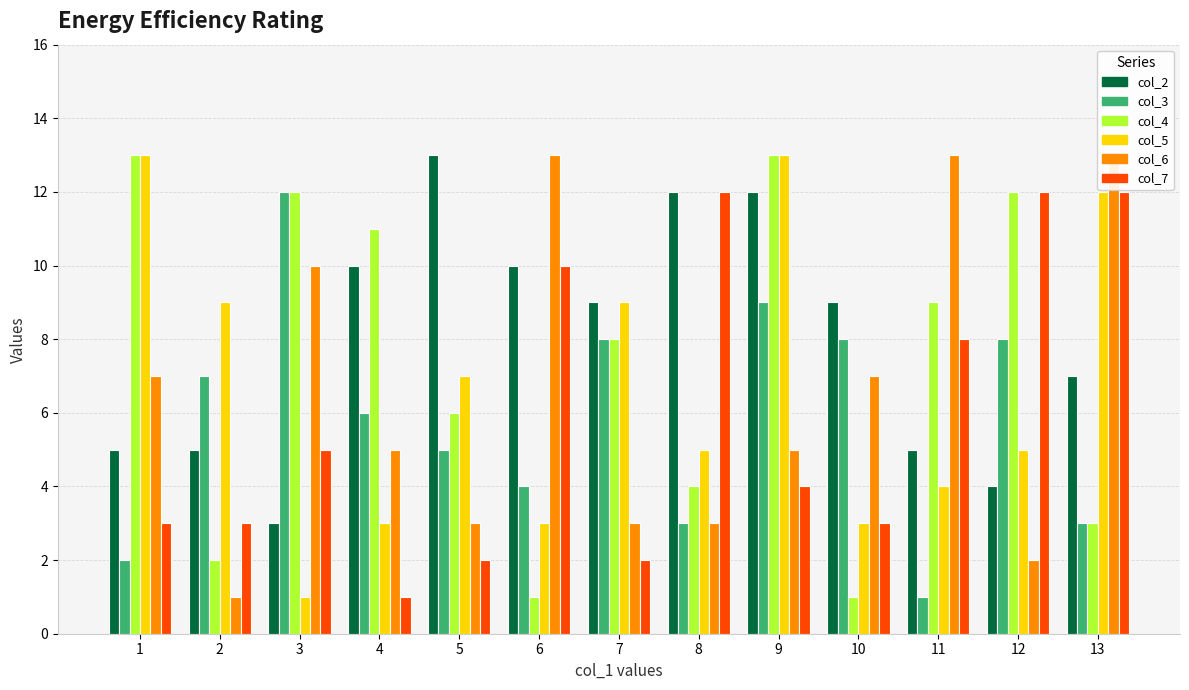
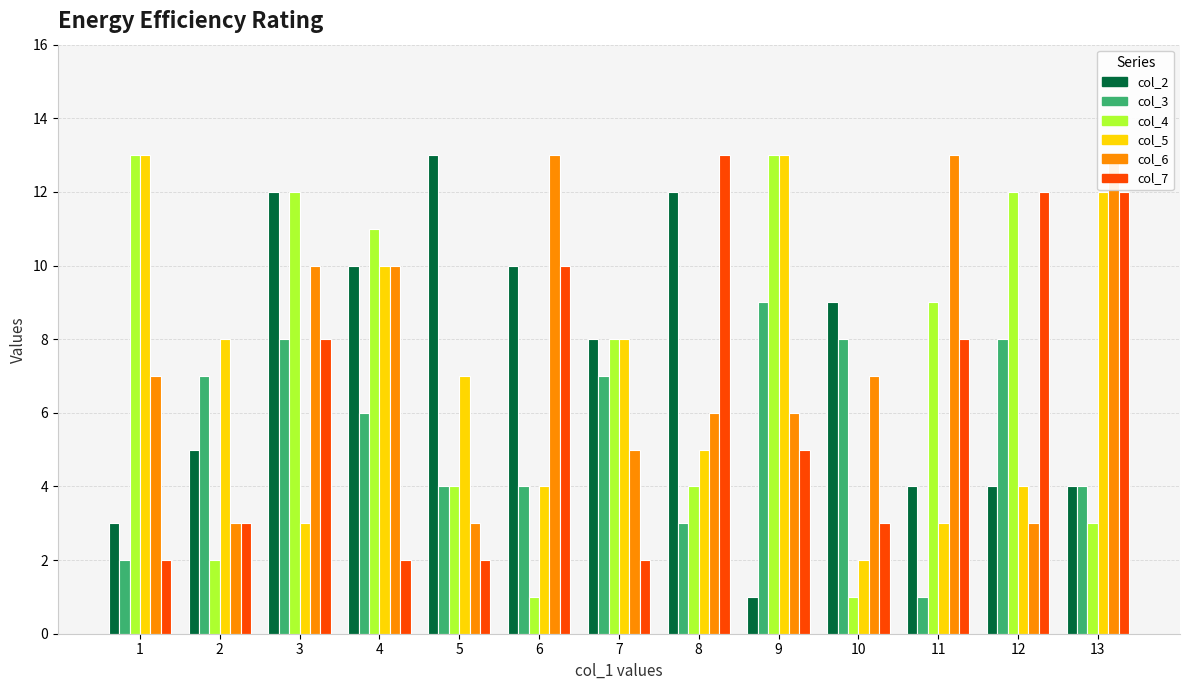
col_2, 1: 5 -> 3
col_7, 1: 3 -> 2
col_5, 2: 9 -> 8
col_6, 2: 1 -> 3
col_2, 3: 3 -> 12
col_3, 3: 12 -> 8
col_5, 3: 1 -> 3
col_7, 3: 5 -> 8
col_5, 4: 3 -> 10
col_6, 4: 5 -> 10
col_7, 4: 1 -> 2
col_3, 5: 5 -> 4
col_4, 5: 6 -> 4
col_5, 6: 3 -> 4
col_2, 7: 9 -> 8
col_3, 7: 8 -> 7
col_5, 7: 9 -> 8
col_6, 7: 3 -> 5
col_6, 8: 3 -> 6
col_7, 8: 12 -> 13
col_2, 9: 12 -> 1
col_6, 9: 5 -> 6
col_7, 9: 4 -> 5
col_5, 10: 3 -> 2
col_2, 11: 5 -> 4
col_5, 11: 4 -> 3
col_5, 12: 5 -> 4
col_6, 12: 2 -> 3
col_2, 13: 7 -> 4
col_3, 13: 3 -> 4
